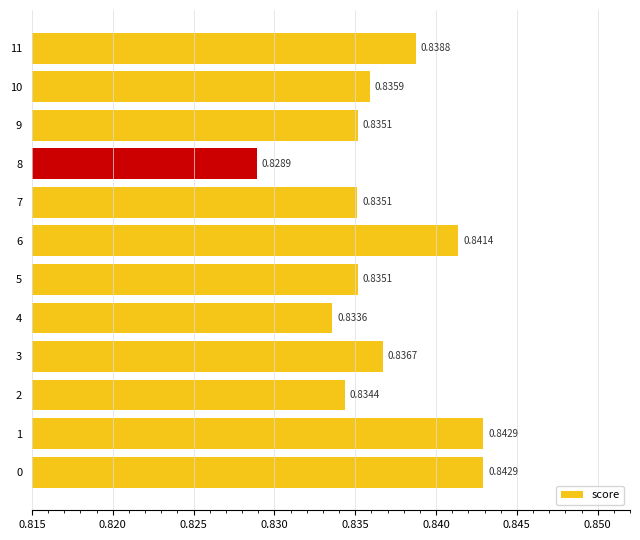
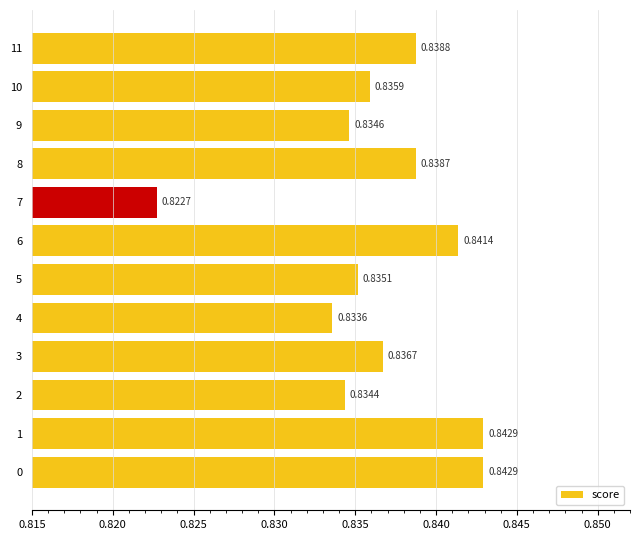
9: 0.8351 -> 0.8346
8: 0.8289 -> 0.8387
7: 0.8351 -> 0.8227
